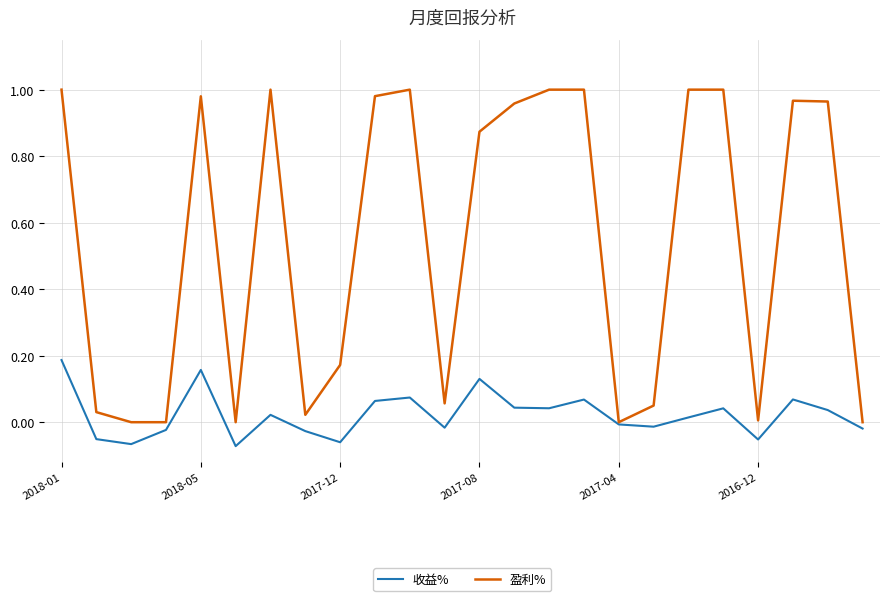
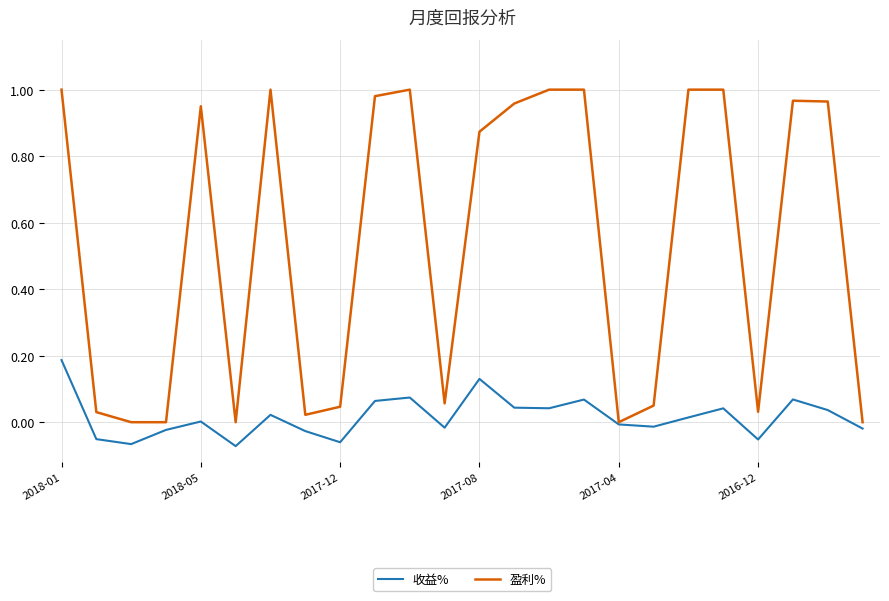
收益%, 2018-05: 0.16 -> 0.00
盈利%, 2018-05: 0.98 -> 0.95
盈利%, 2017-12: 0.17 -> 0.05
盈利%, 2016-12: 0.01 -> 0.03
